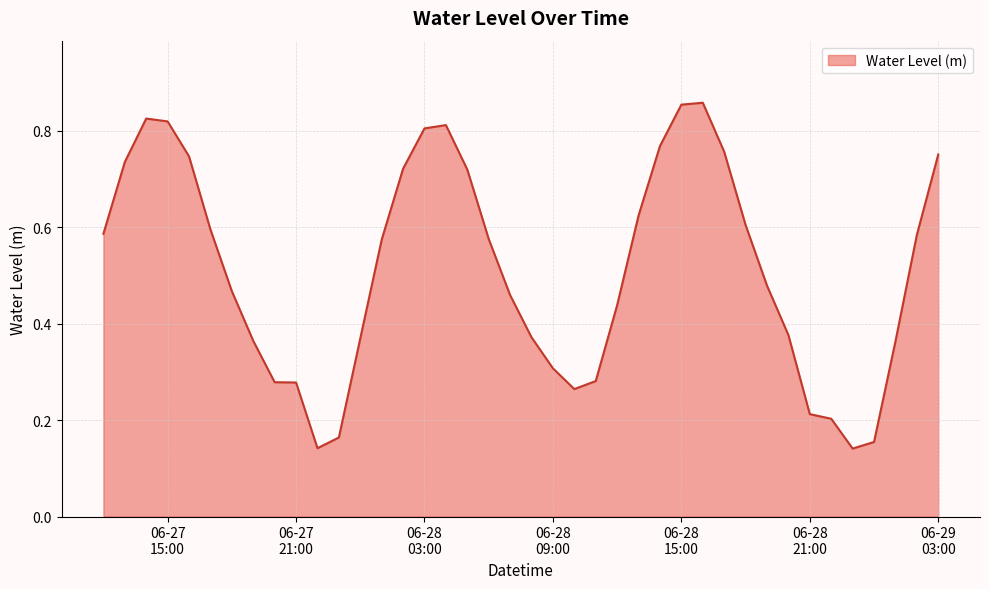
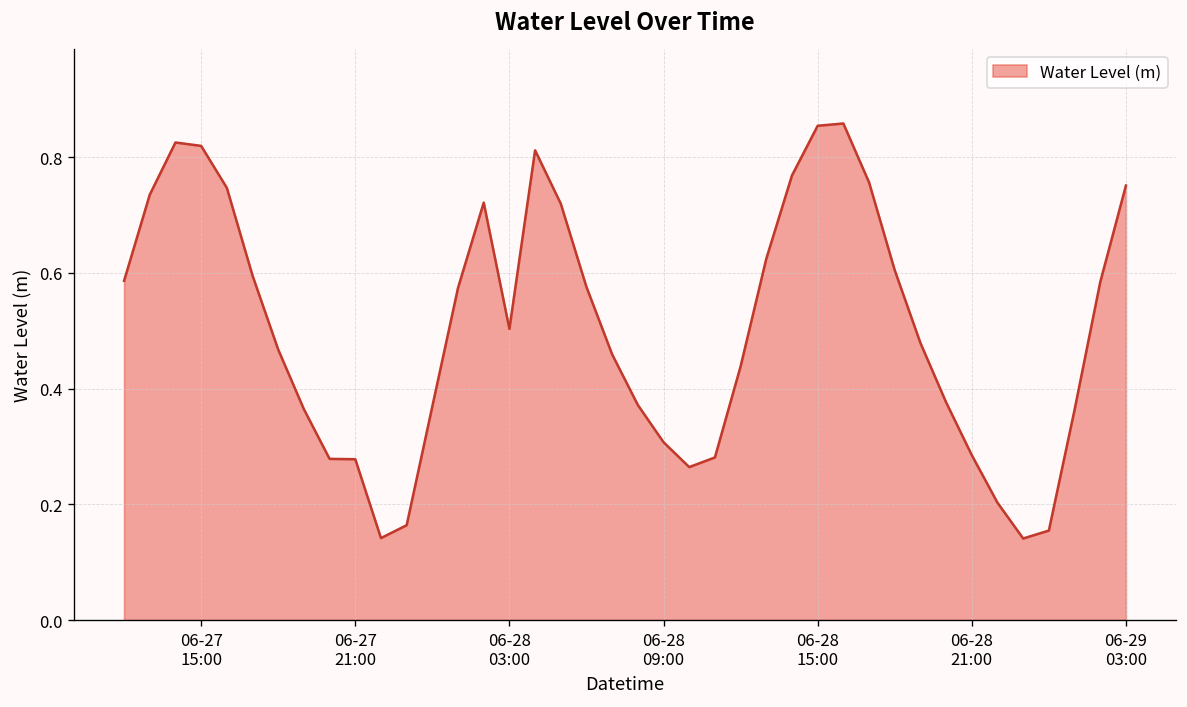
06-28 03:00: 0.80 -> 0.50
06-28 21:00: 0.21 -> 0.28
